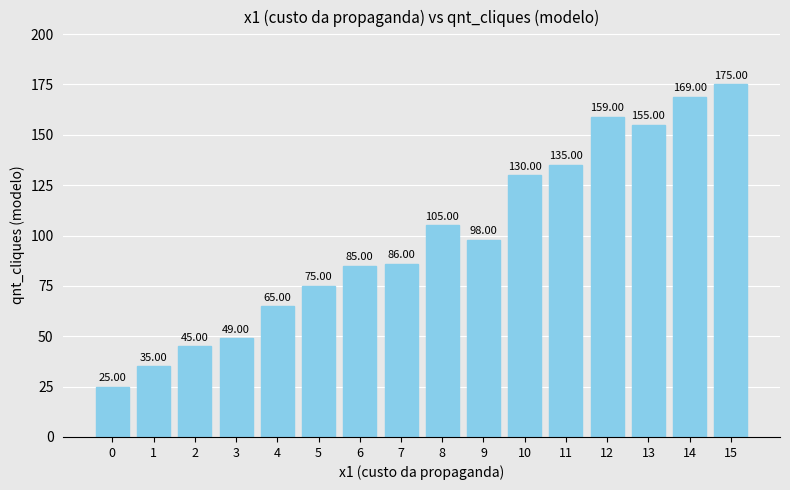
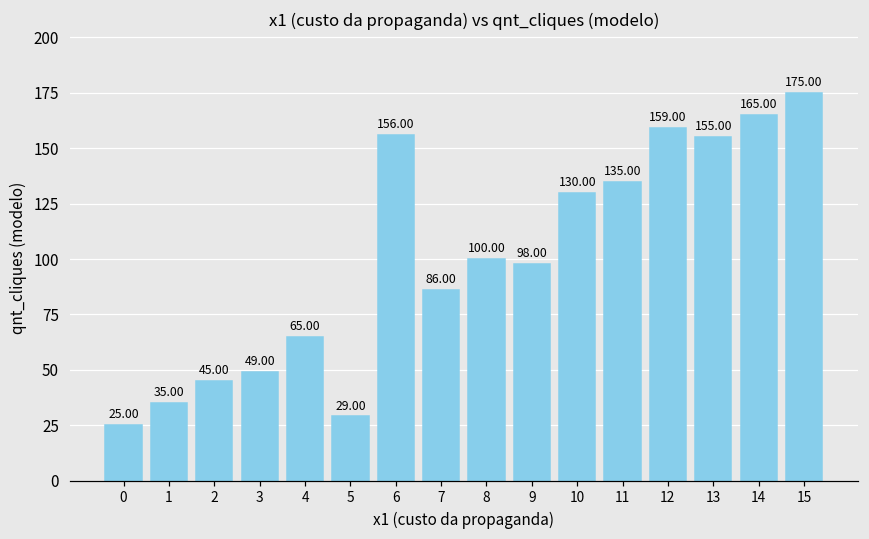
5: 75.00 -> 29.00
6: 85.00 -> 156.00
8: 105.00 -> 100.00
14: 169.00 -> 165.00
